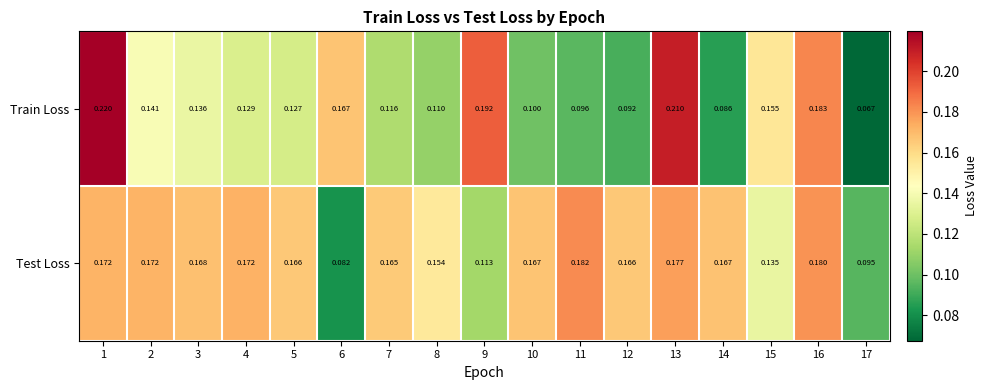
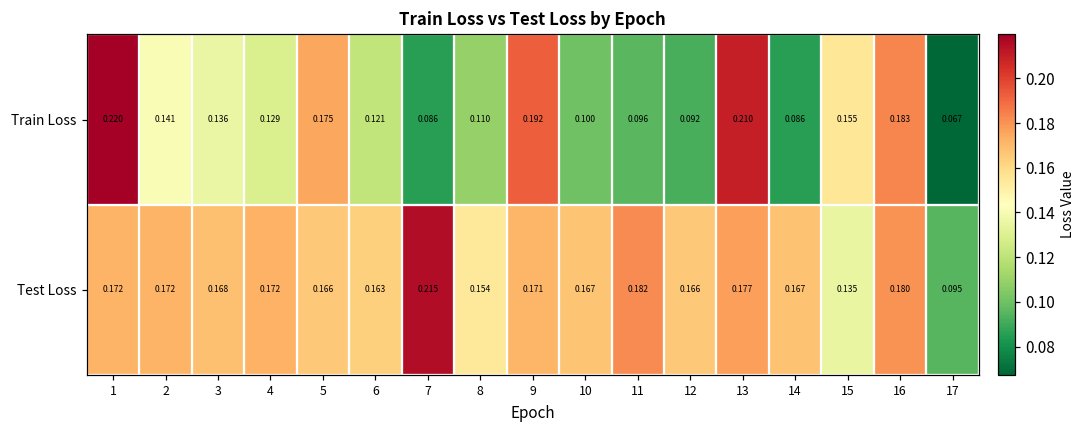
Train Loss, 5: 0.127 -> 0.175
Train Loss, 6: 0.167 -> 0.121
Train Loss, 7: 0.116 -> 0.086
Test Loss, 6: 0.082 -> 0.163
Test Loss, 7: 0.165 -> 0.215
Test Loss, 9: 0.113 -> 0.171
